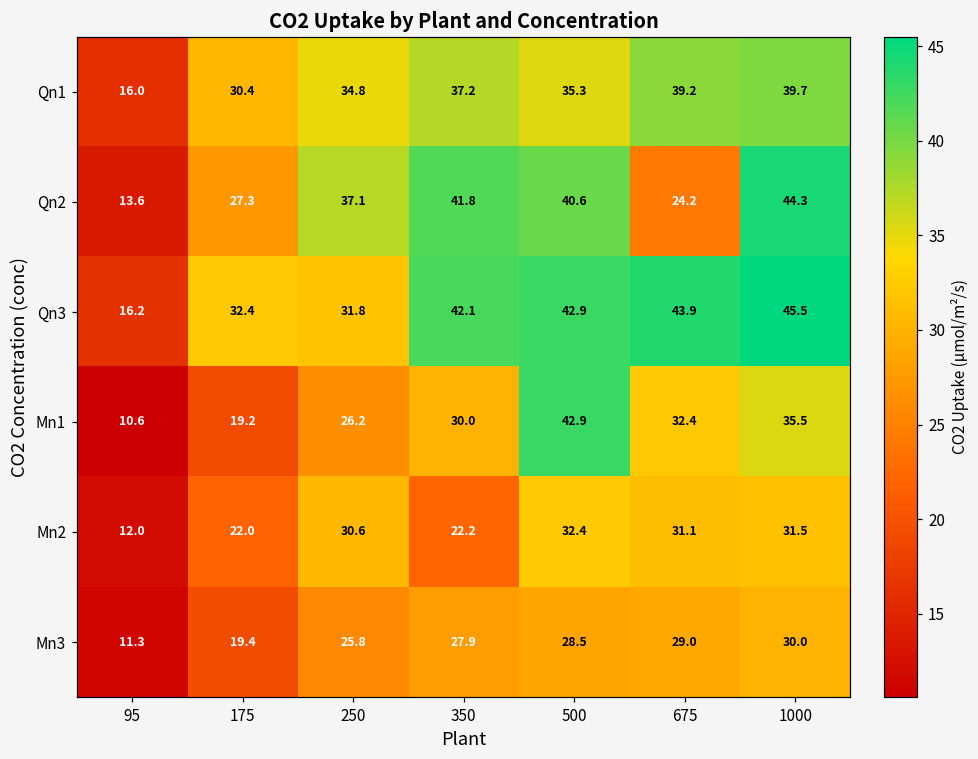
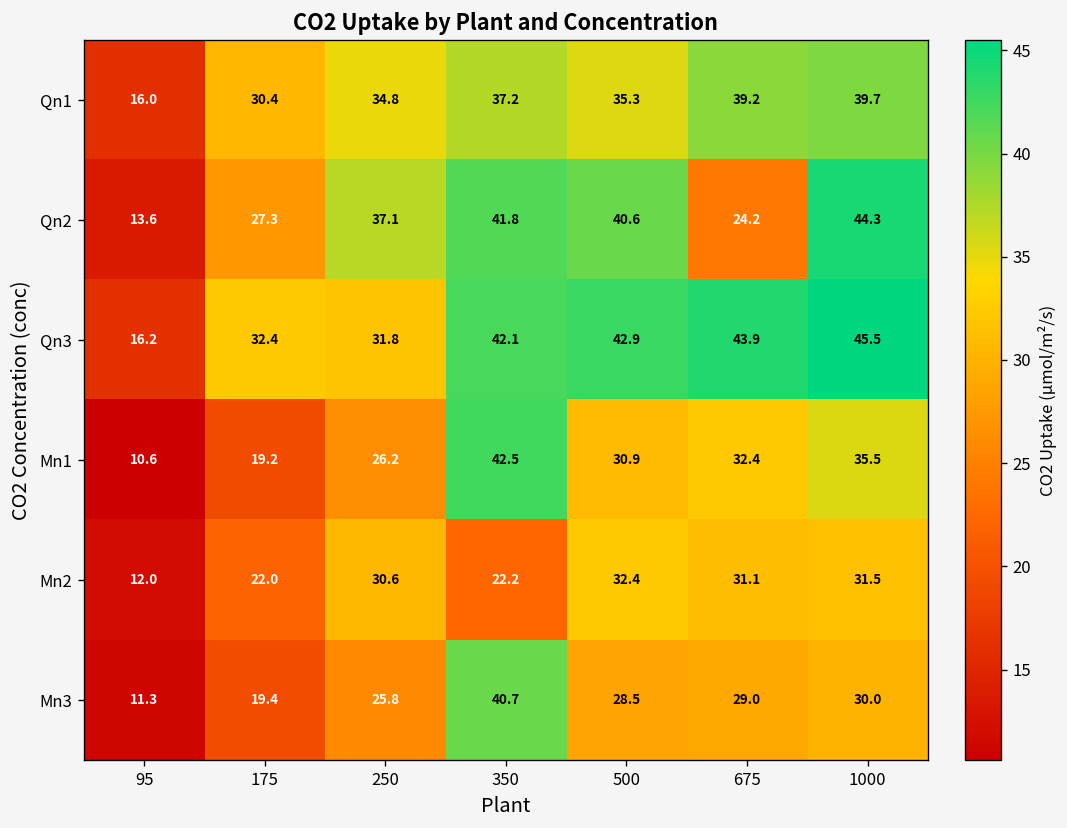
Mn1, 350: 30.0 -> 42.5
Mn1, 500: 42.9 -> 30.9
Mn3, 350: 27.9 -> 40.7
